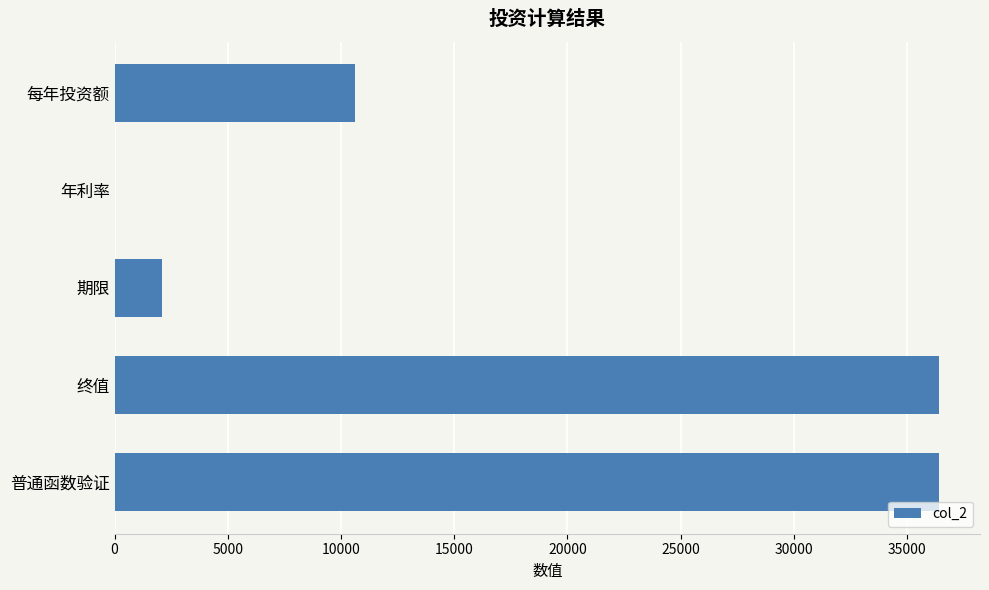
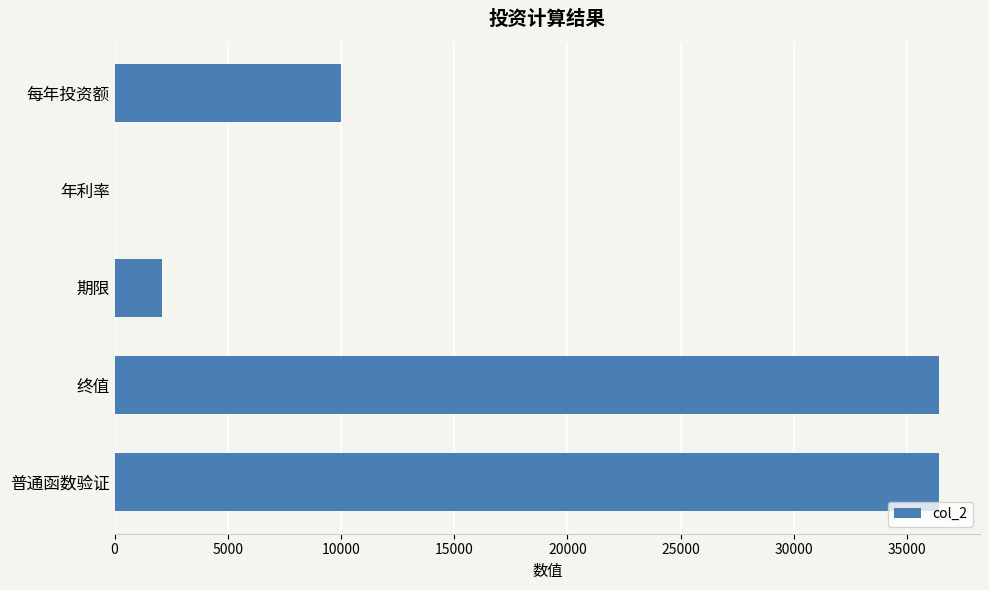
每年投资额: 10600 -> 10000
